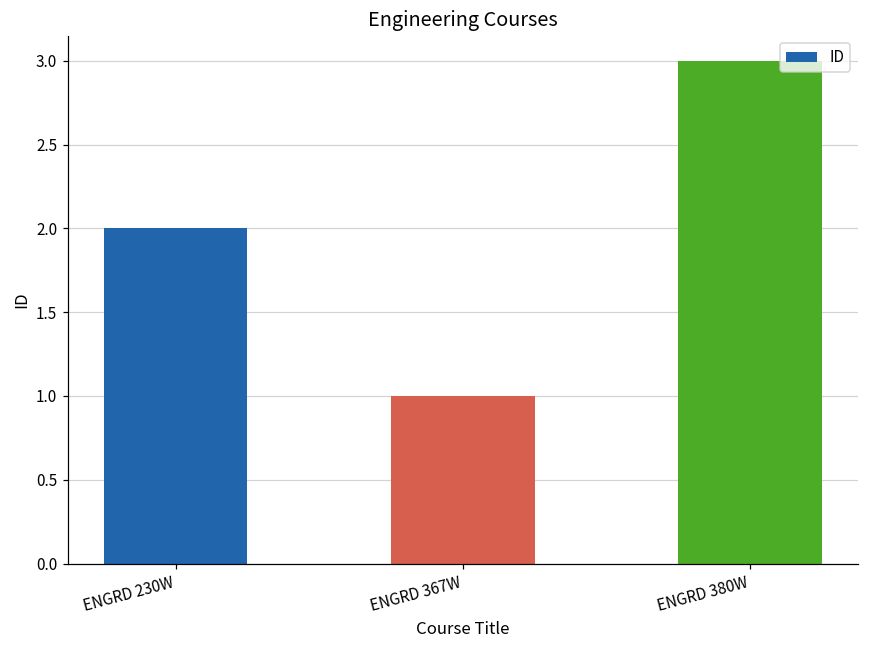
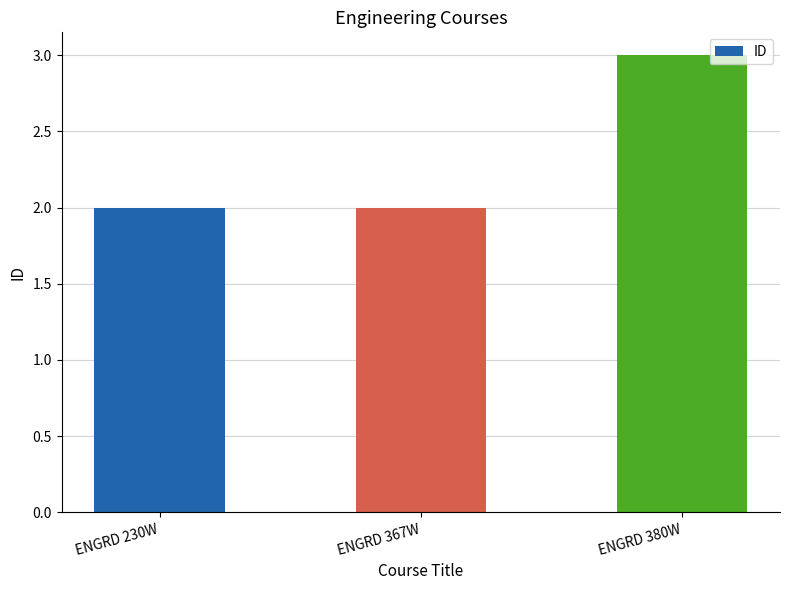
ENGRD 367W: 1 -> 2
